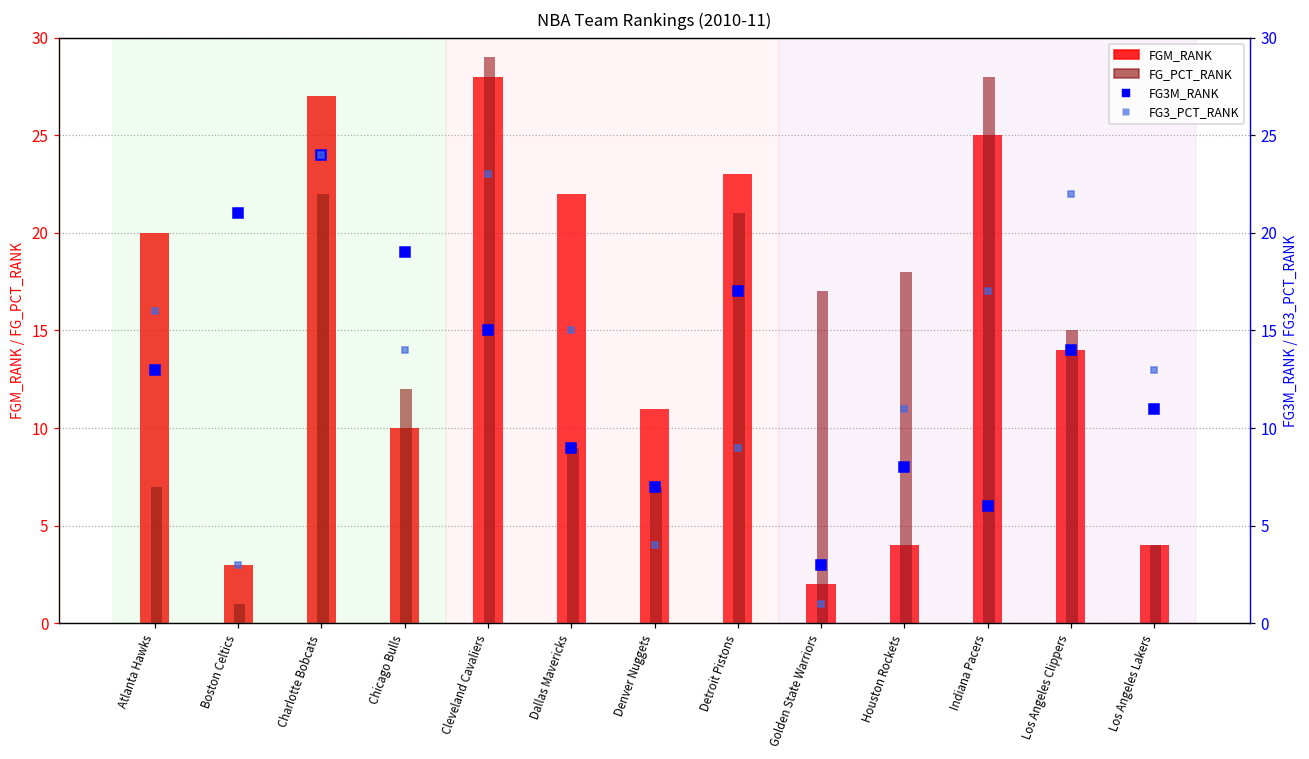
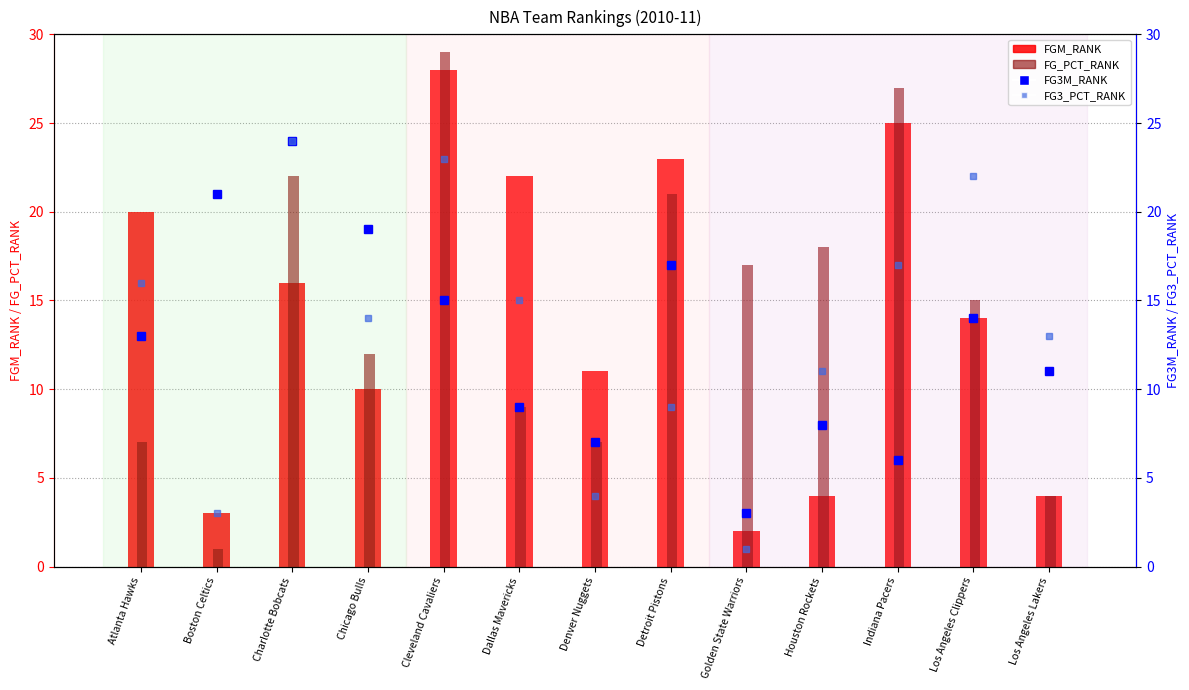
FGM_RANK, Charlotte Bobcats: 27 -> 16
FG_PCT_RANK, Indiana Pacers: 28 -> 27
